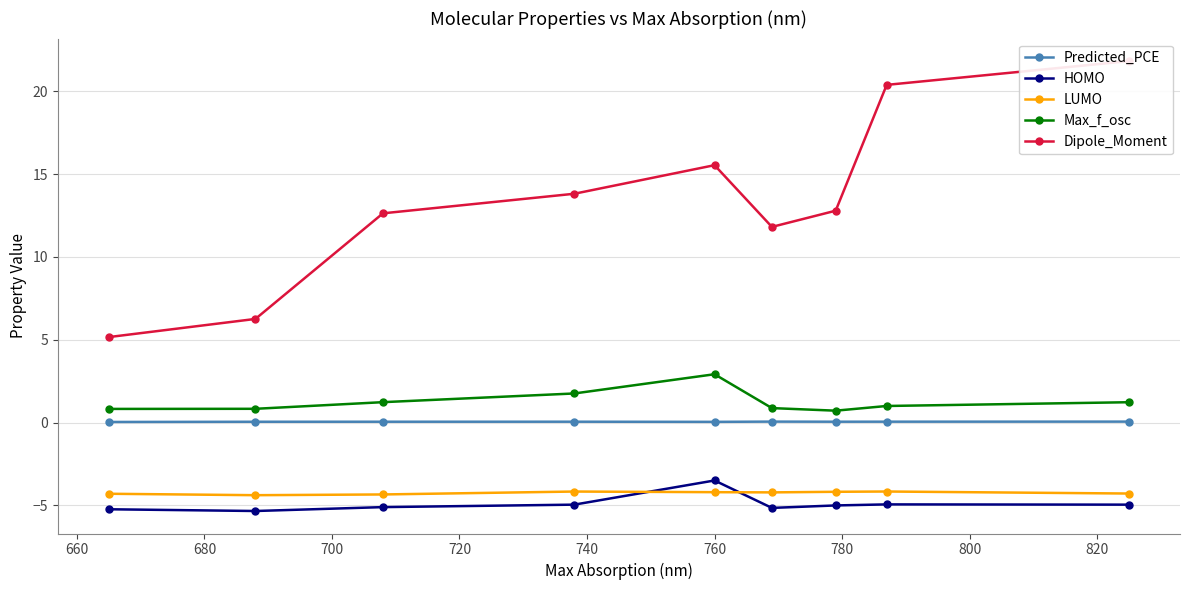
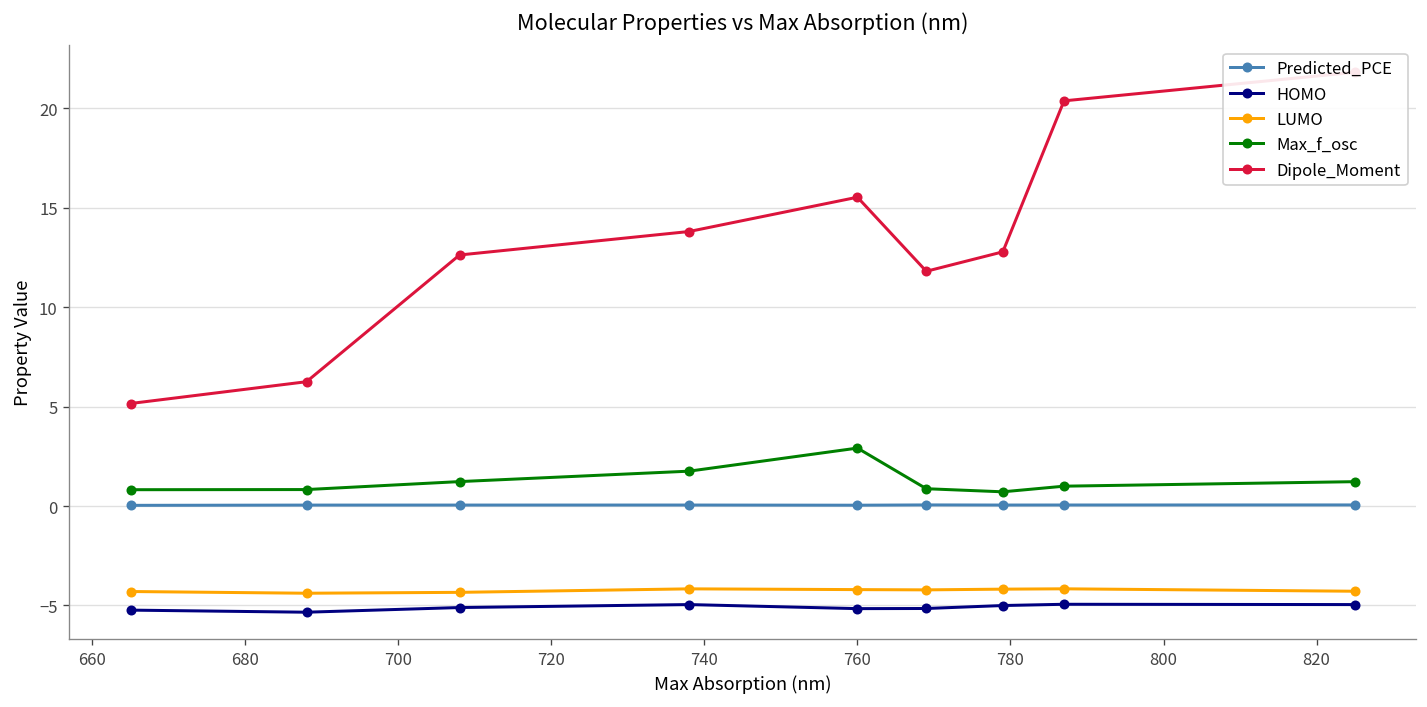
HOMO, 760: -3.5 -> -5.2
